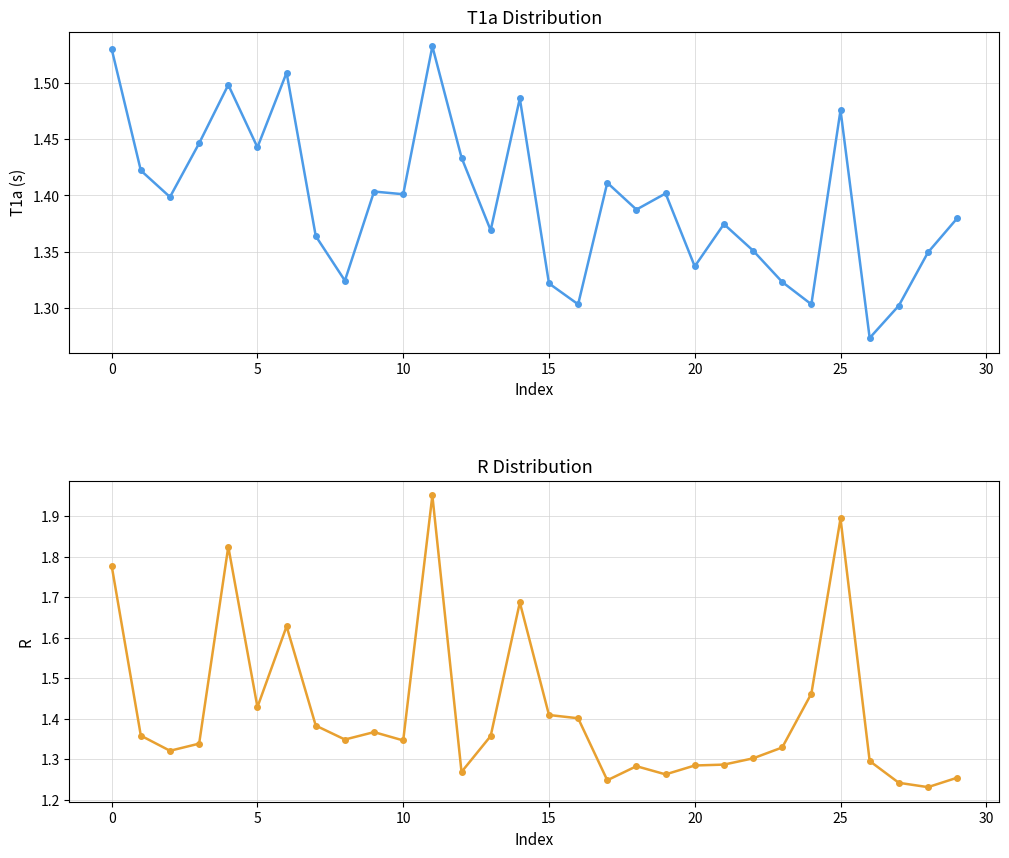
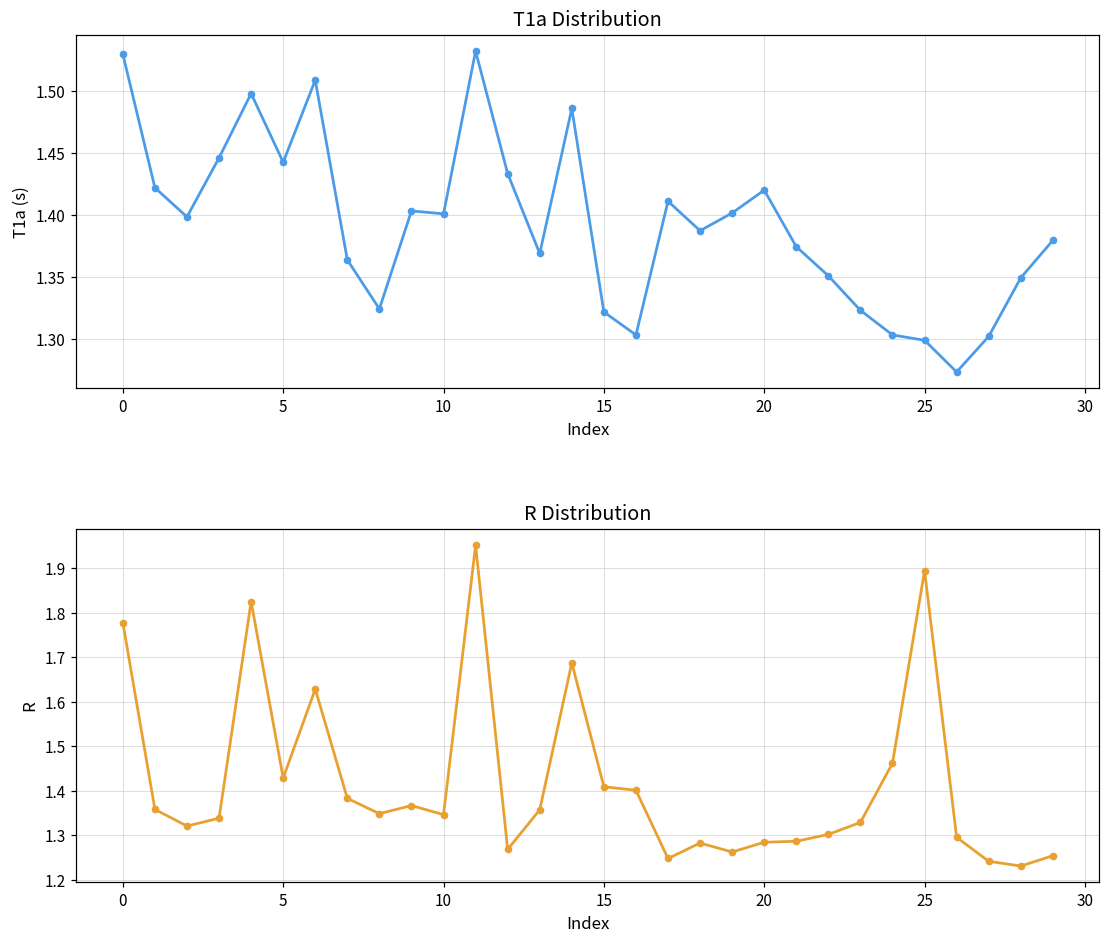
T1a Distribution, 20: 1.337 -> 1.420
T1a Distribution, 25: 1.476 -> 1.299
